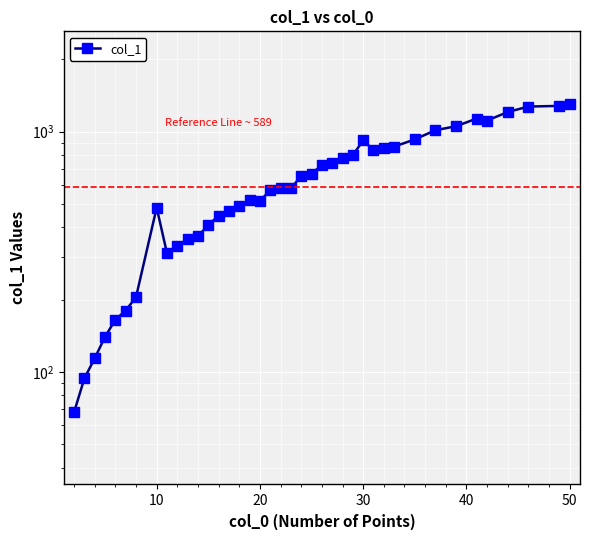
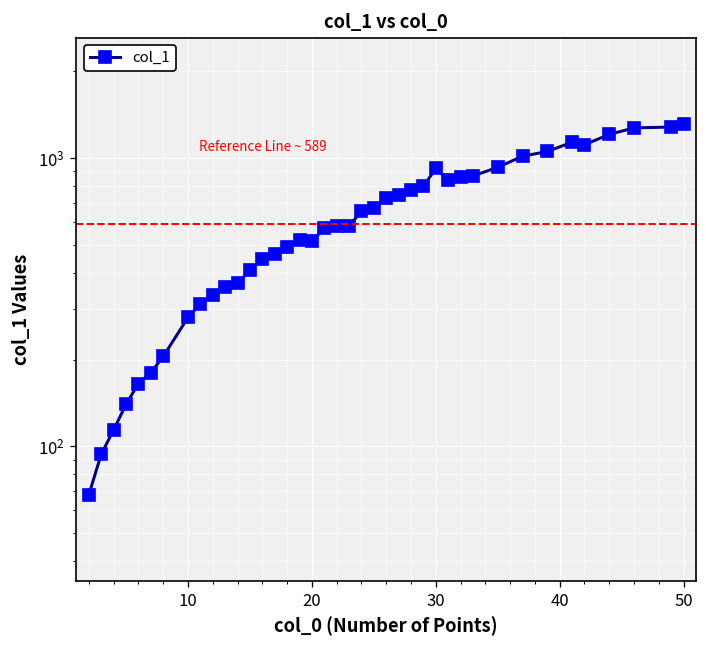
10: 480 -> 280
